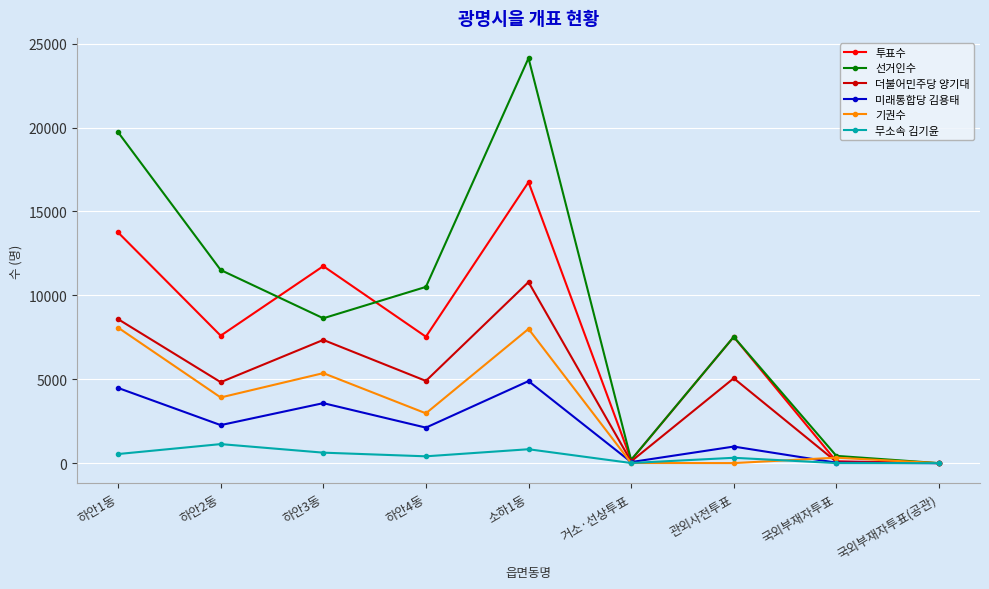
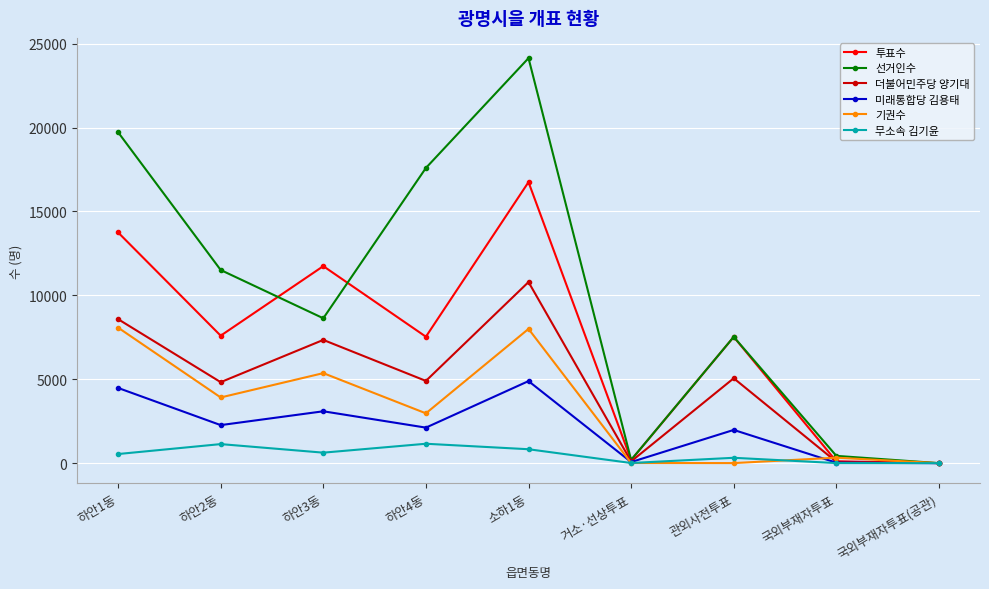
미래통합당 김용태, 하안3동: 3600 -> 3100
선거인수, 하안4동: 10500 -> 17600
무소속 김기윤, 하안4동: 400 -> 1200
미래통합당 김용태, 관외사전투표: 1000 -> 2000
